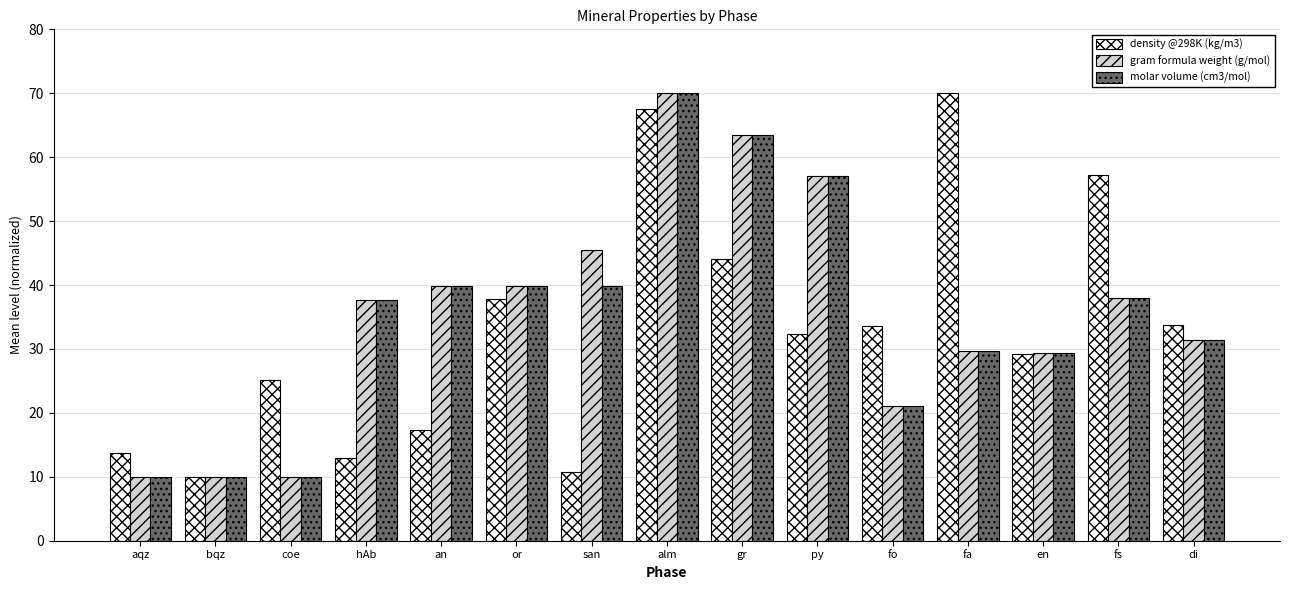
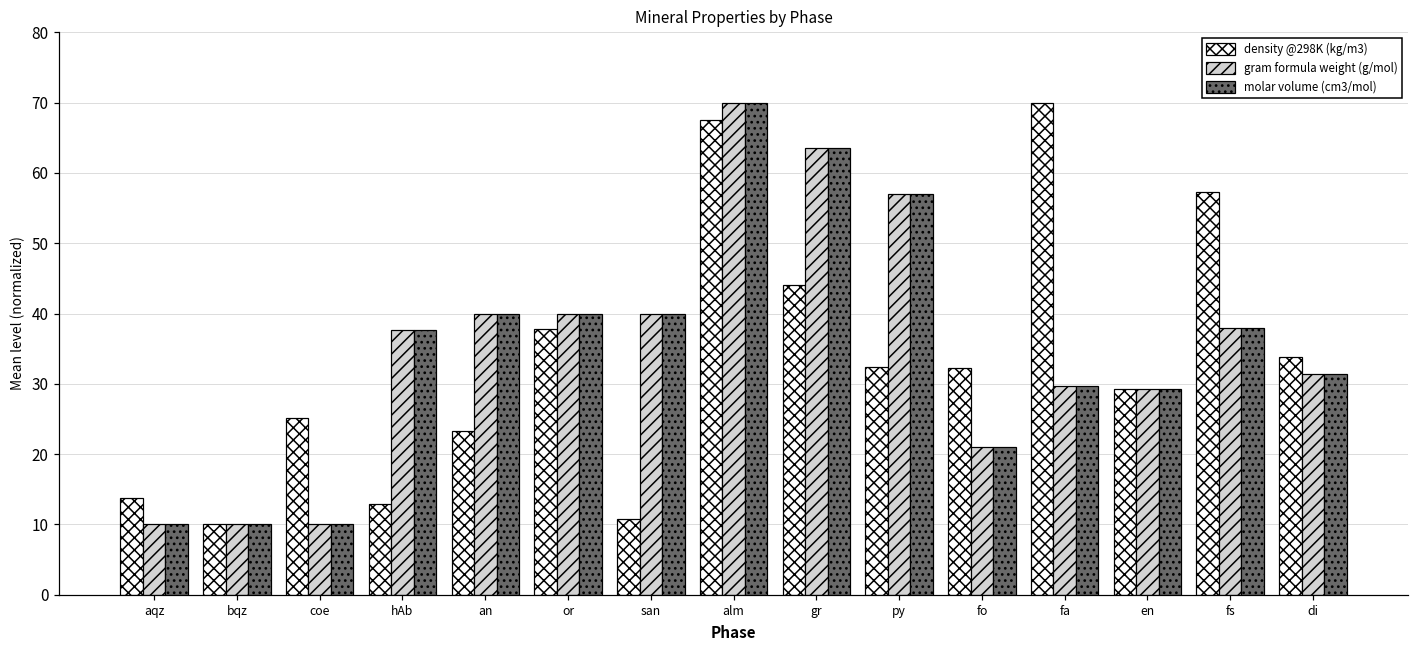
density @298K (kg/m3), an: 17 -> 23
gram formula weight (g/mol), san: 45 -> 40
density @298K (kg/m3), fo: 34 -> 32
